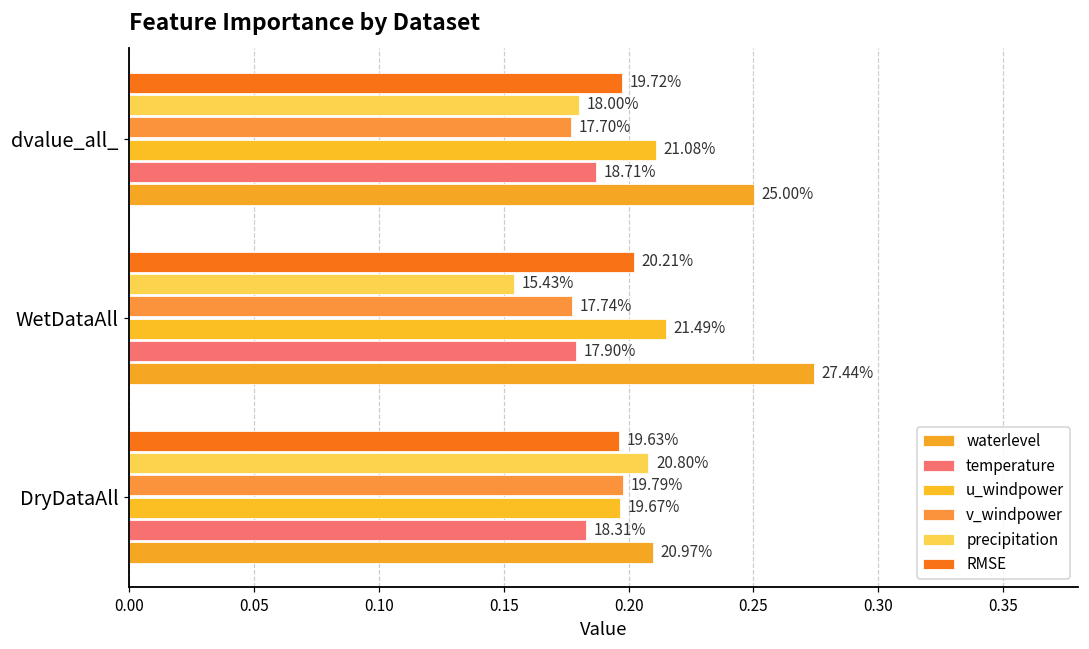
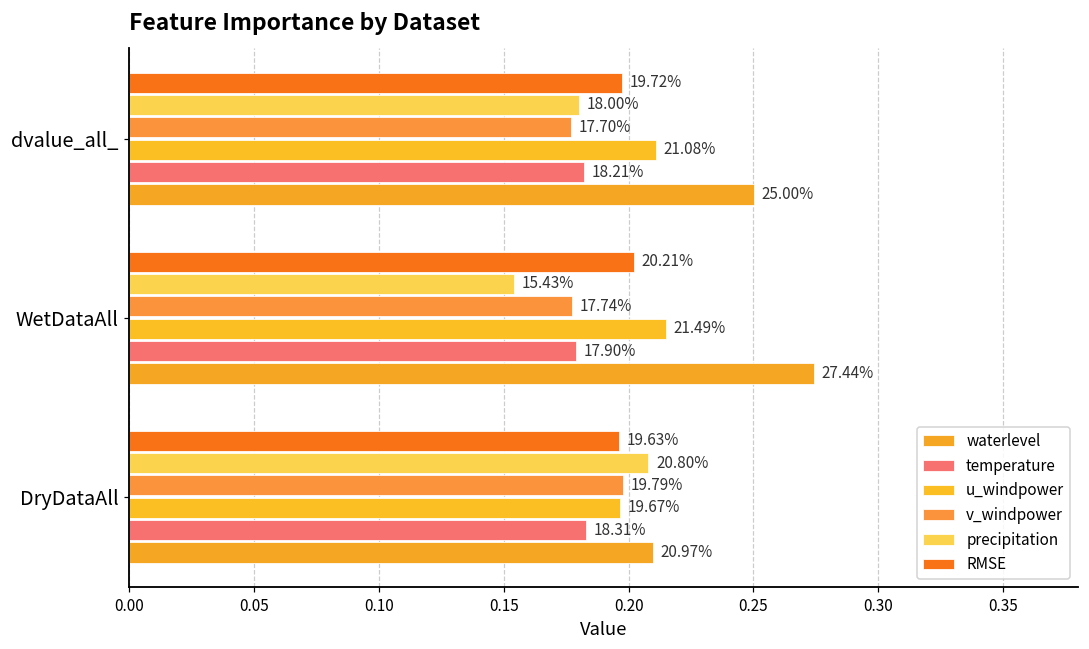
temperature, dvalue_all_: 18.71% -> 18.21%
